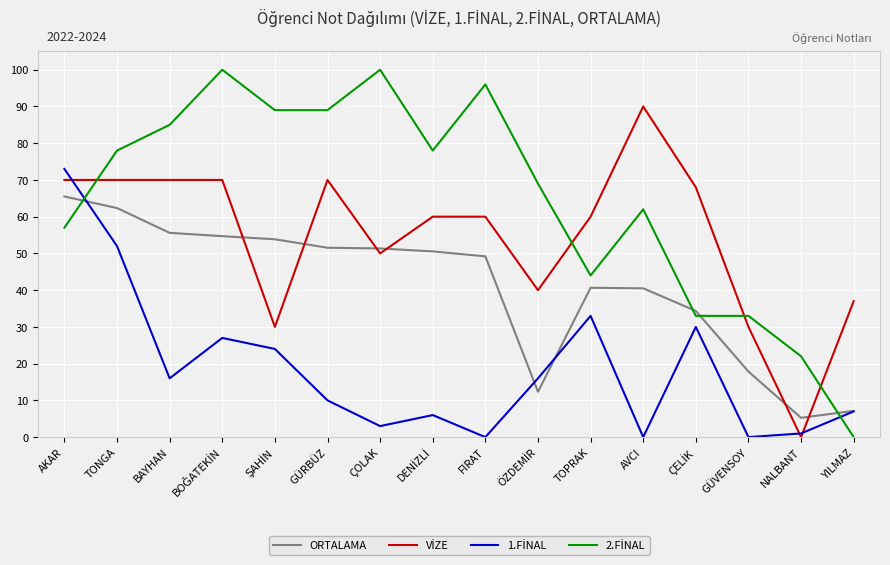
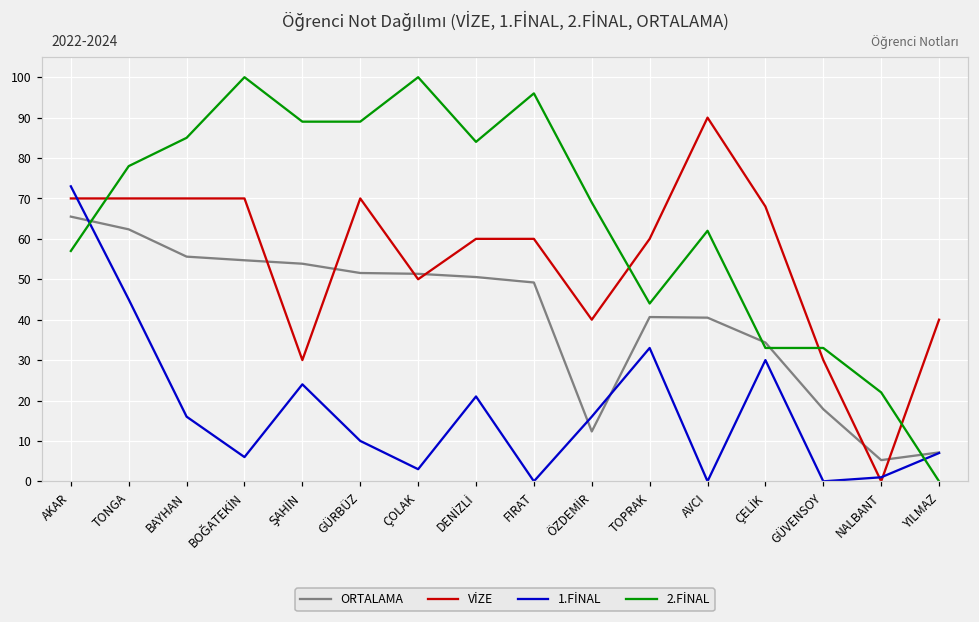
1.FİNAL, TONGA: 52 -> 45
1.FİNAL, BOĞATEKİN: 27 -> 6
1.FİNAL, DENİZLİ: 6 -> 21
2.FİNAL, DENİZLİ: 78 -> 84
VİZE, YILMAZ: 37 -> 40
